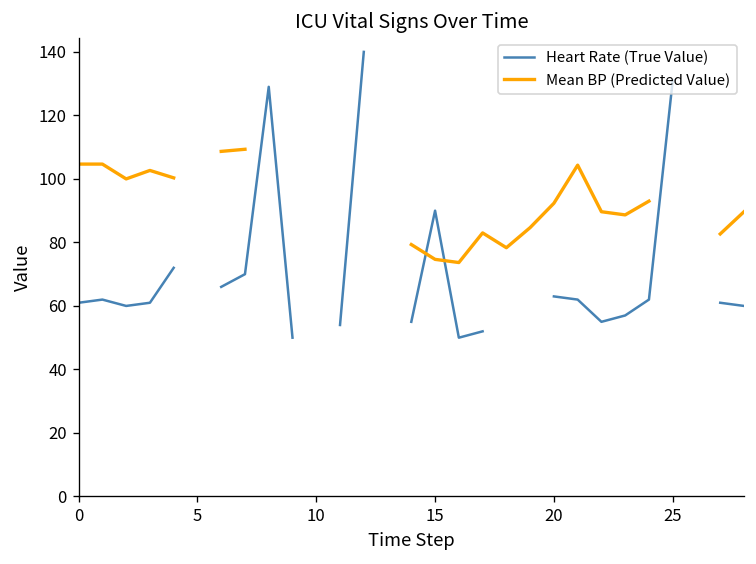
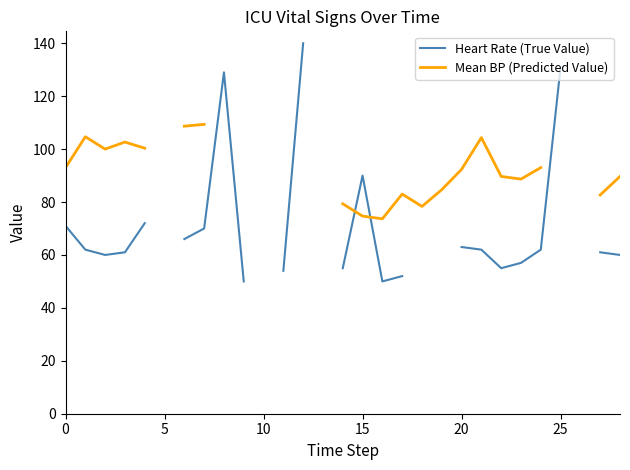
Heart Rate (True Value), 0: 61 -> 71
Mean BP (Predicted Value), 0: 105 -> 93
